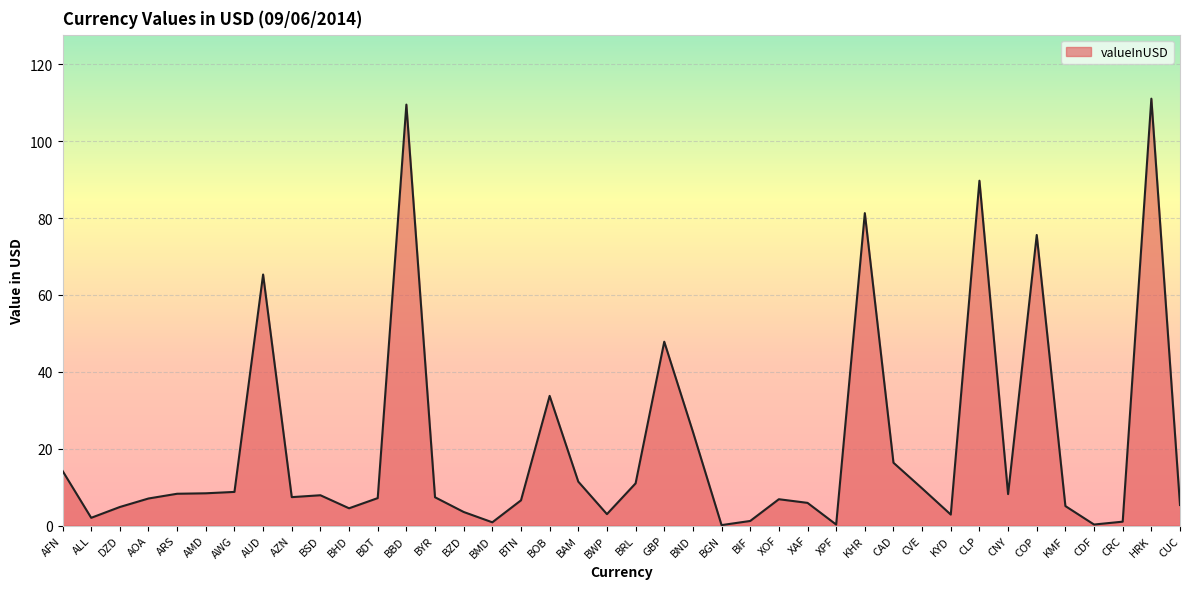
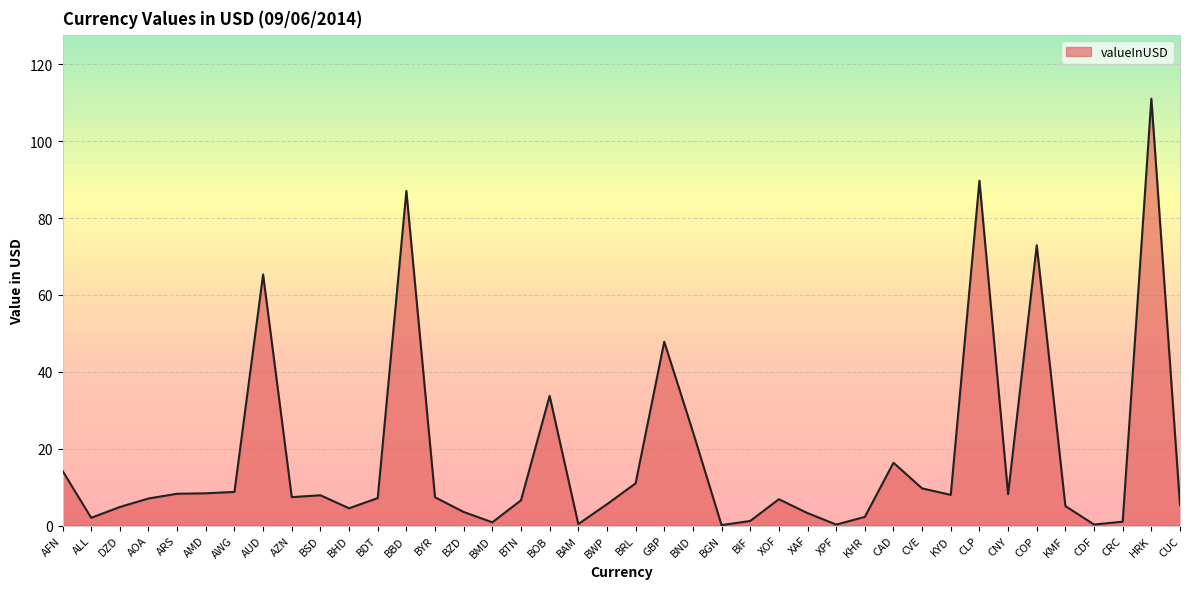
BBD: 110 -> 87
BAM: 11 -> 0
BWP: 3 -> 6
XAF: 6 -> 3
KHR: 81 -> 2
KYD: 3 -> 8
COP: 76 -> 73
